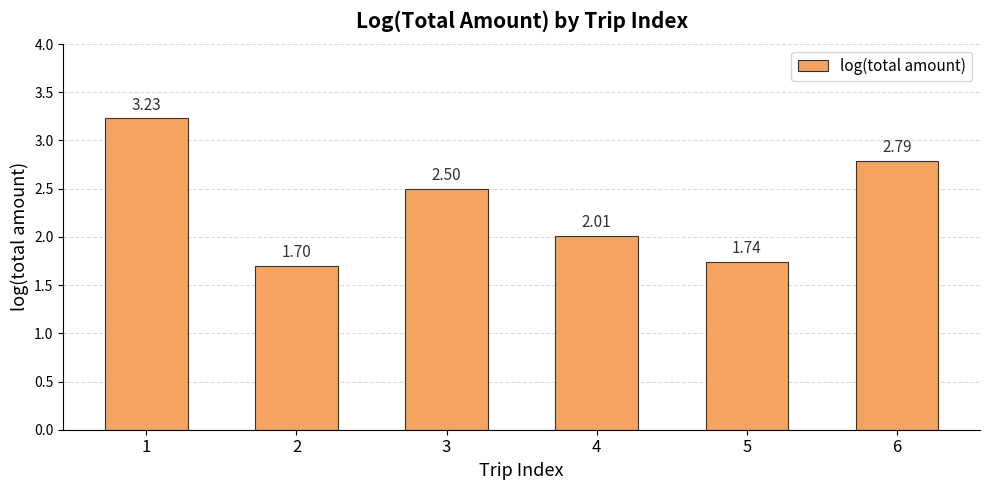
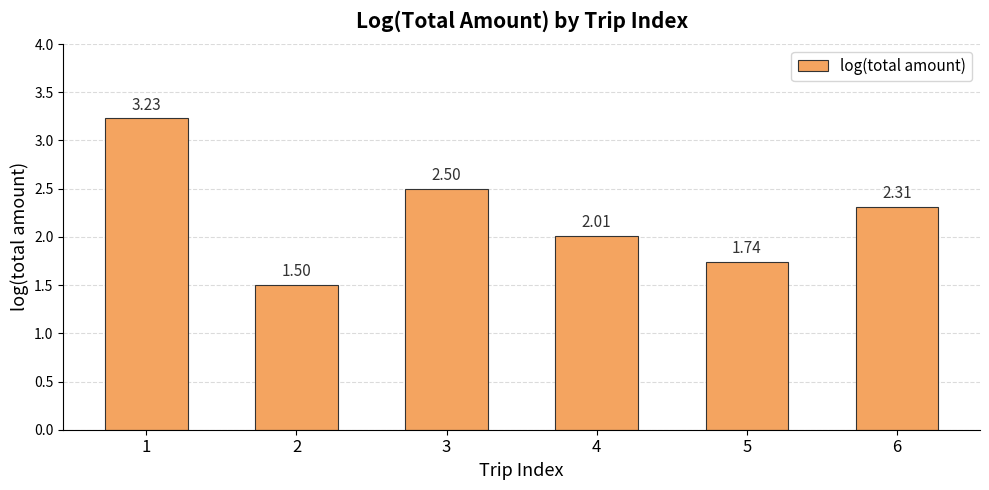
2: 1.70 -> 1.50
6: 2.79 -> 2.31
